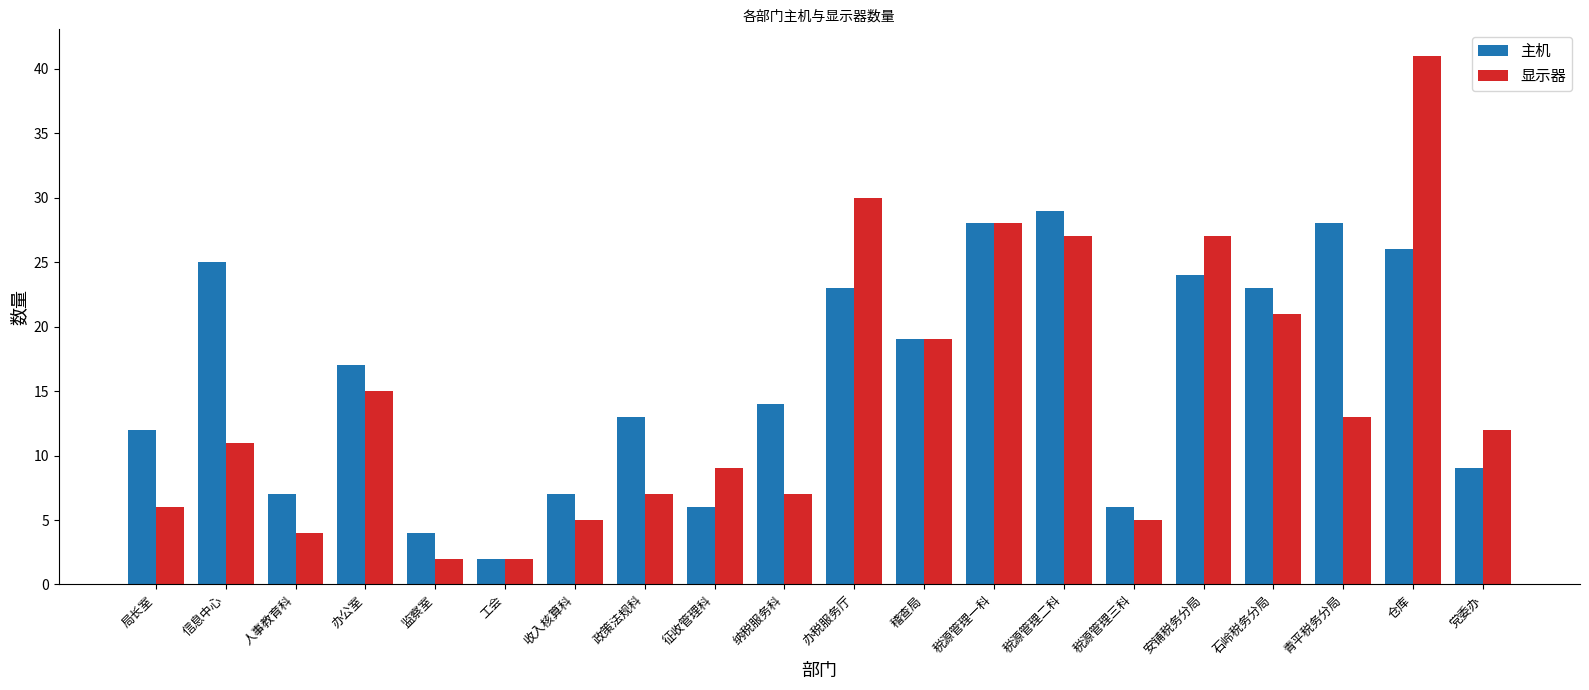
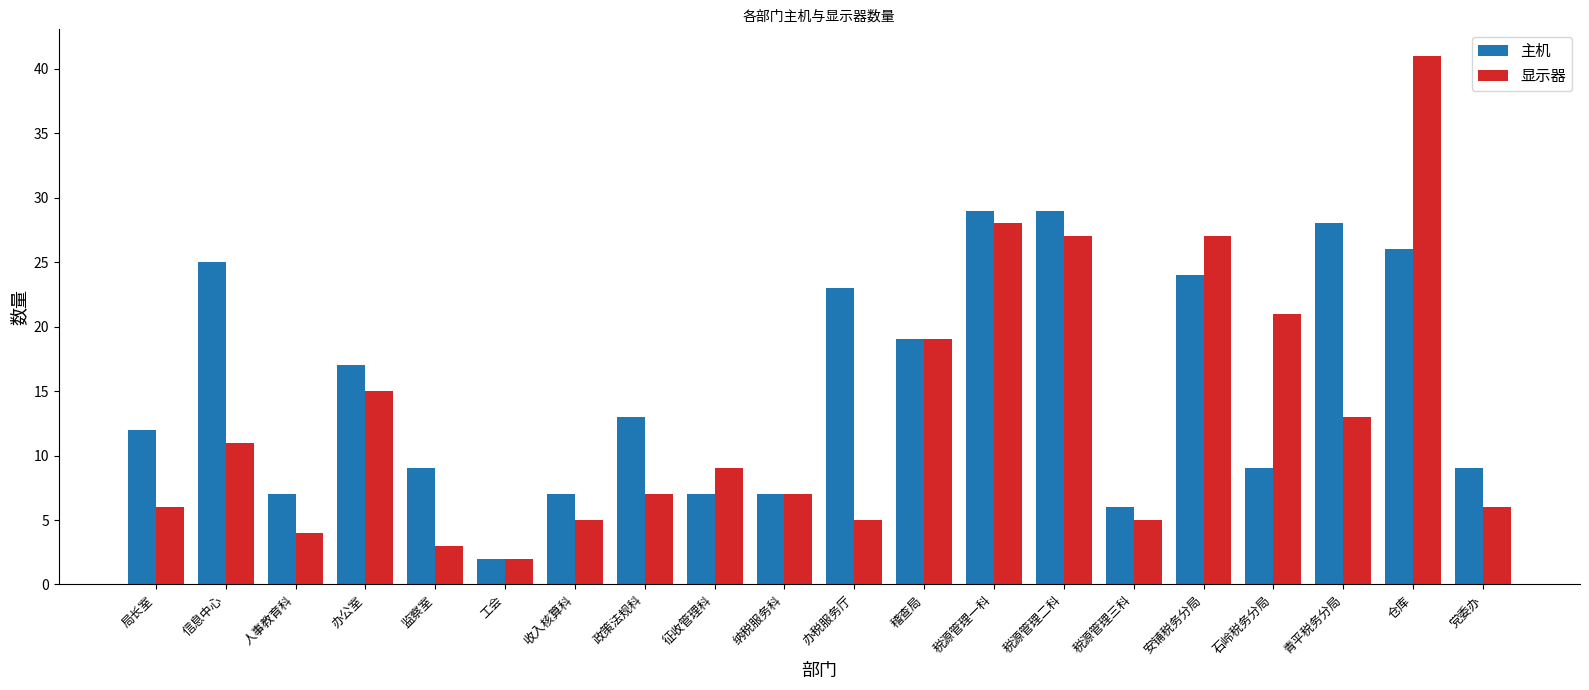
主机, 监察室: 4 -> 9
显示器, 监察室: 2 -> 3
主机, 征收管理科: 6 -> 7
主机, 纳税服务科: 14 -> 7
显示器, 办税服务厅: 30 -> 5
主机, 税源管理一科: 28 -> 29
主机, 石岭税务分局: 23 -> 9
显示器, 党委办: 12 -> 6
